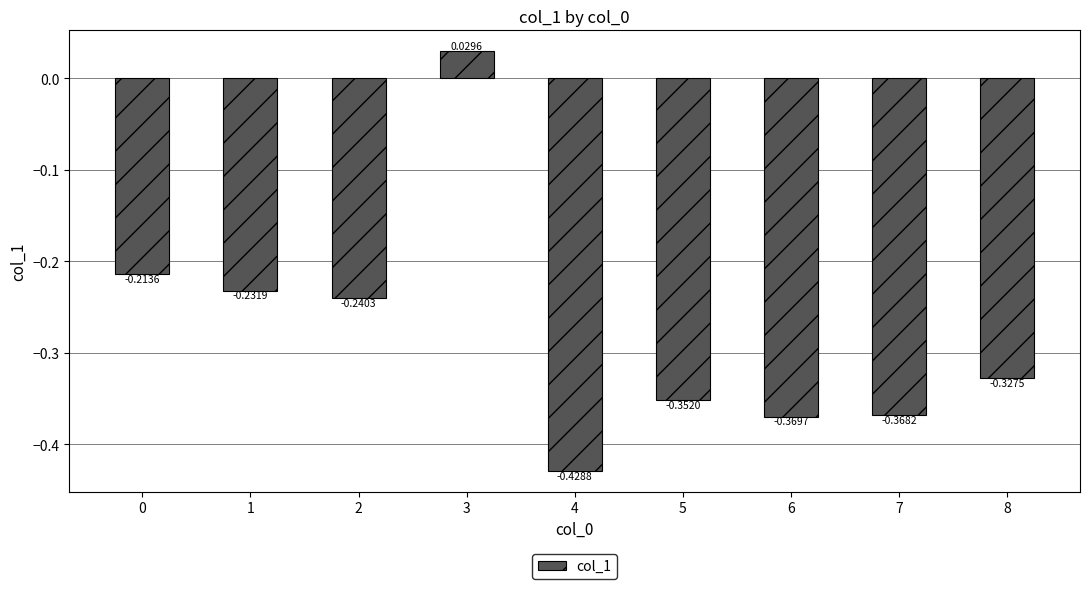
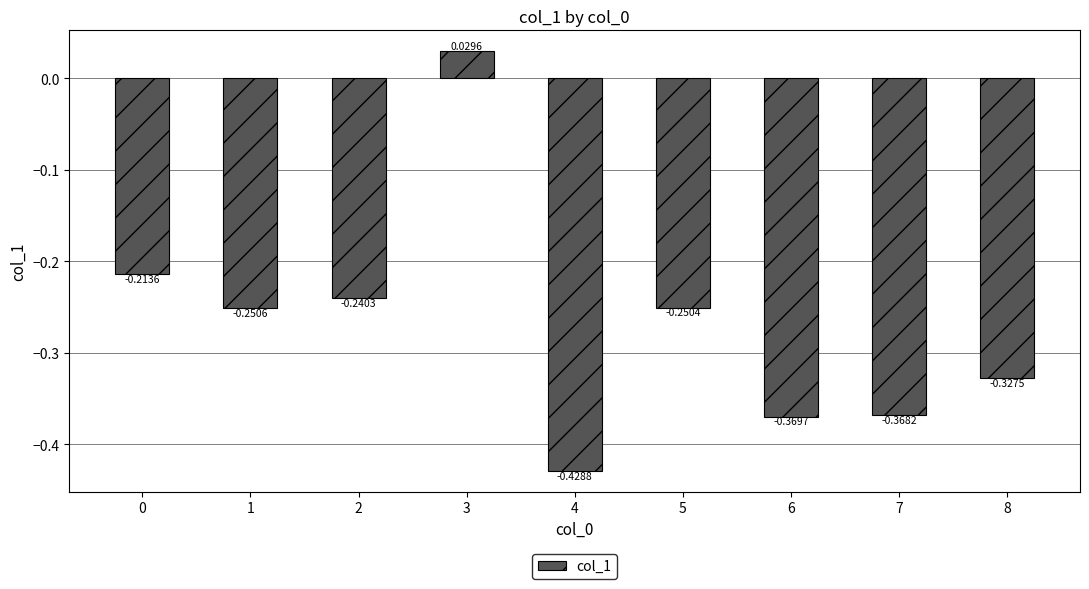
1: -0.2319 -> -0.2506
5: -0.3520 -> -0.2504
